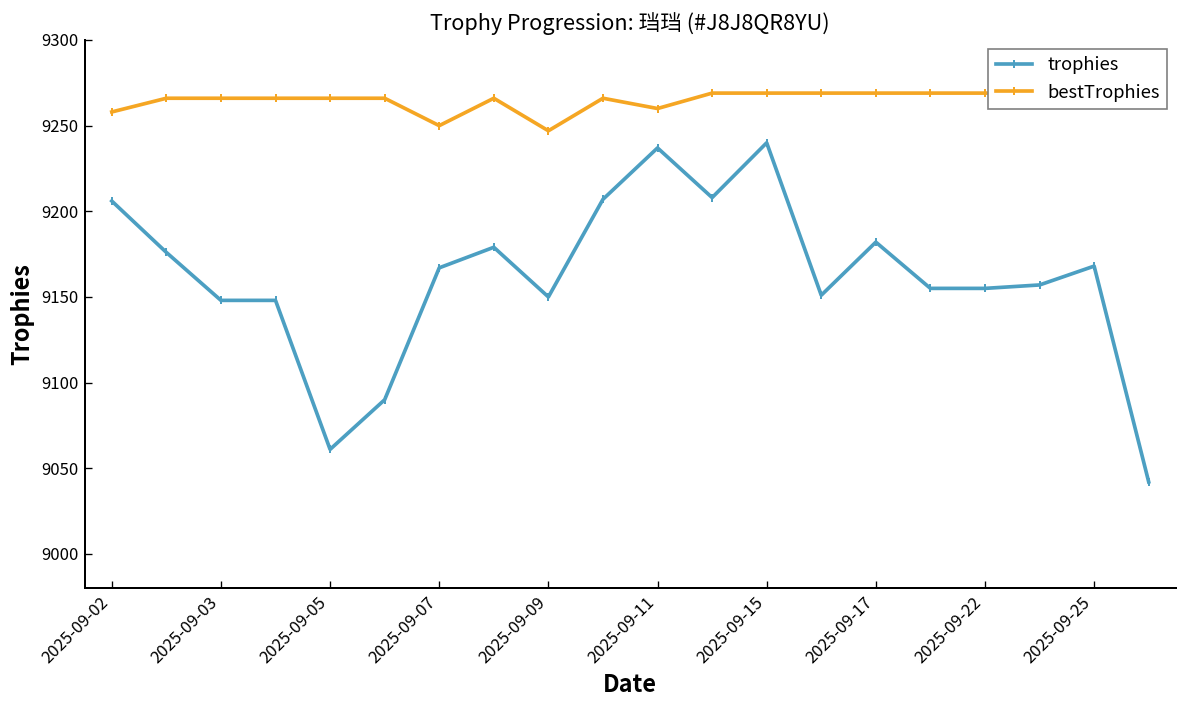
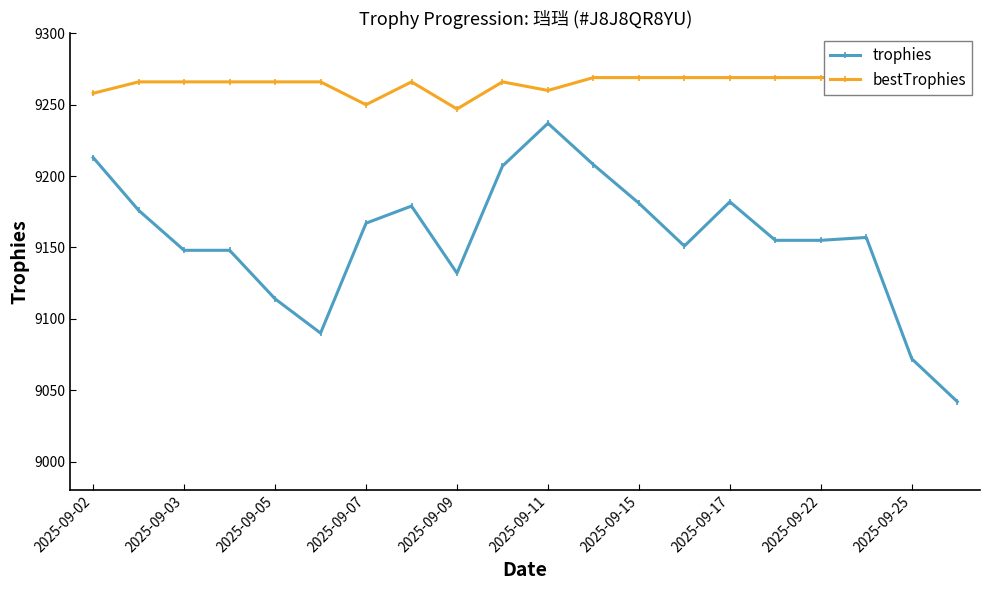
trophies, 2025-09-02: 9206 -> 9213
trophies, 2025-09-05: 9061 -> 9114
trophies, 2025-09-09: 9150 -> 9132
trophies, 2025-09-15: 9240 -> 9181
trophies, 2025-09-25: 9168 -> 9072
